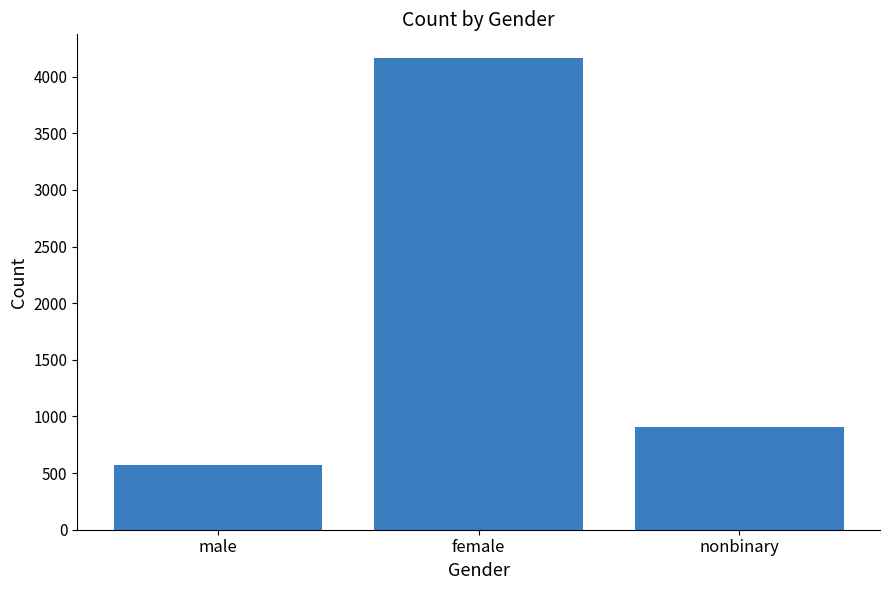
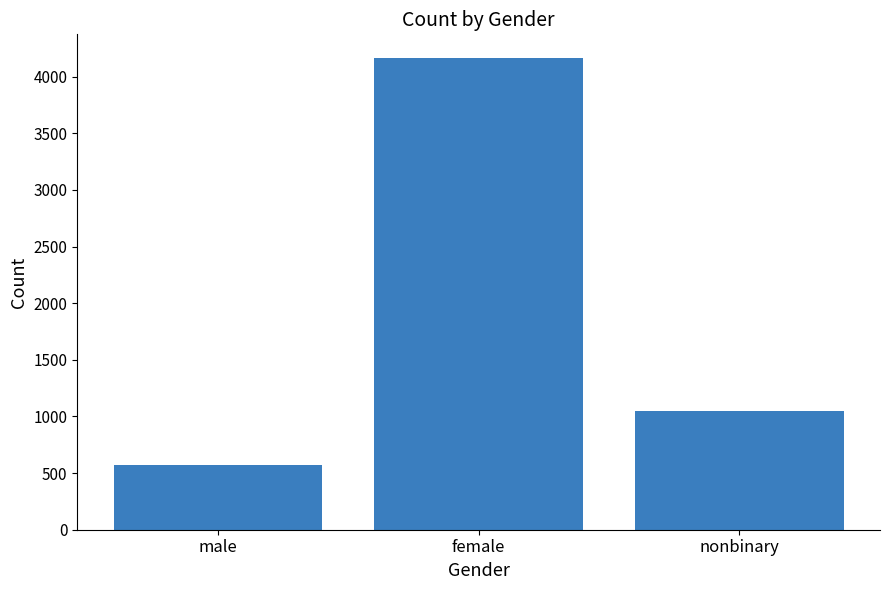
nonbinary: 910 -> 1050
